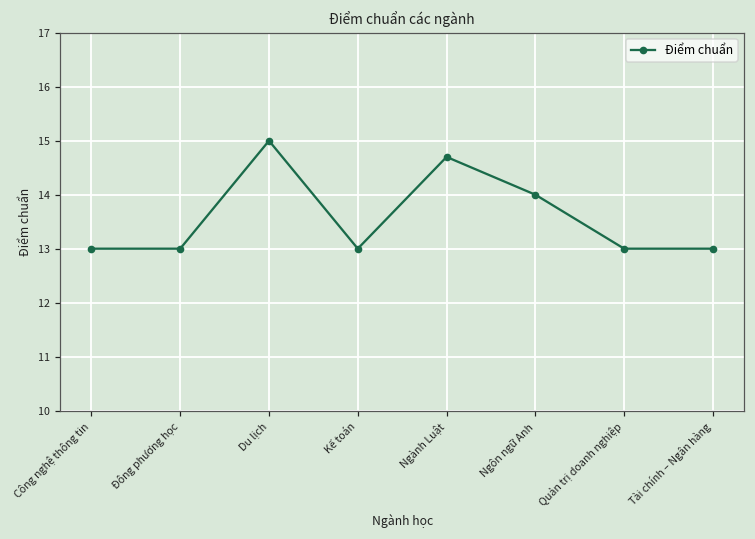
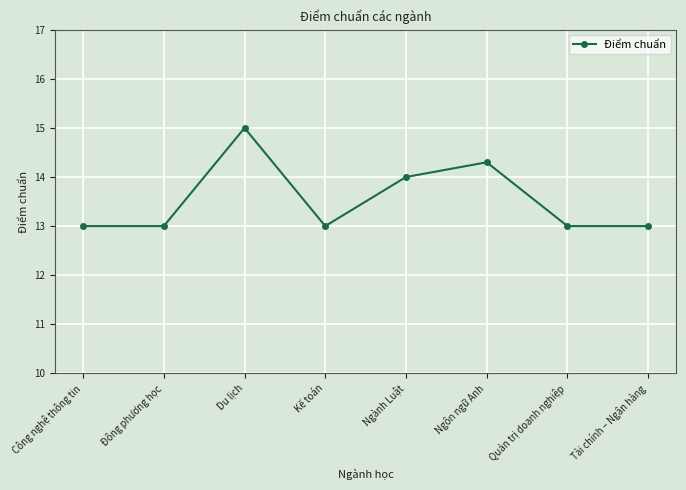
Ngành Luật: 14.7 -> 14.0
Ngôn ngữ Anh: 14.0 -> 14.3
